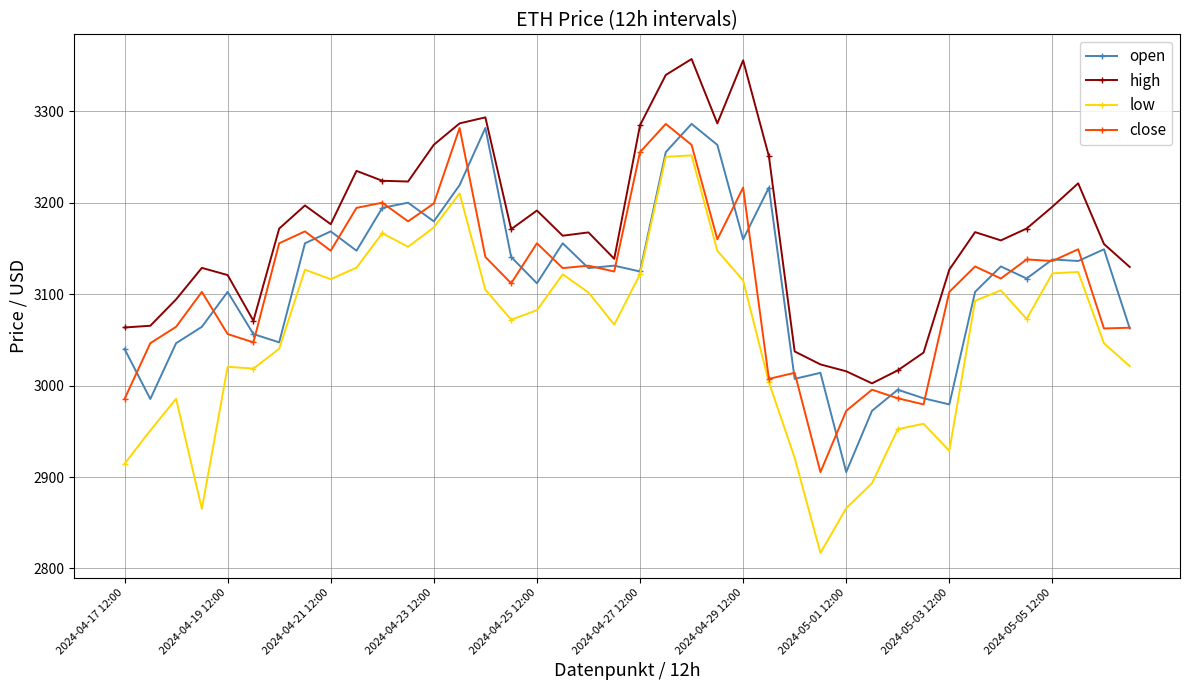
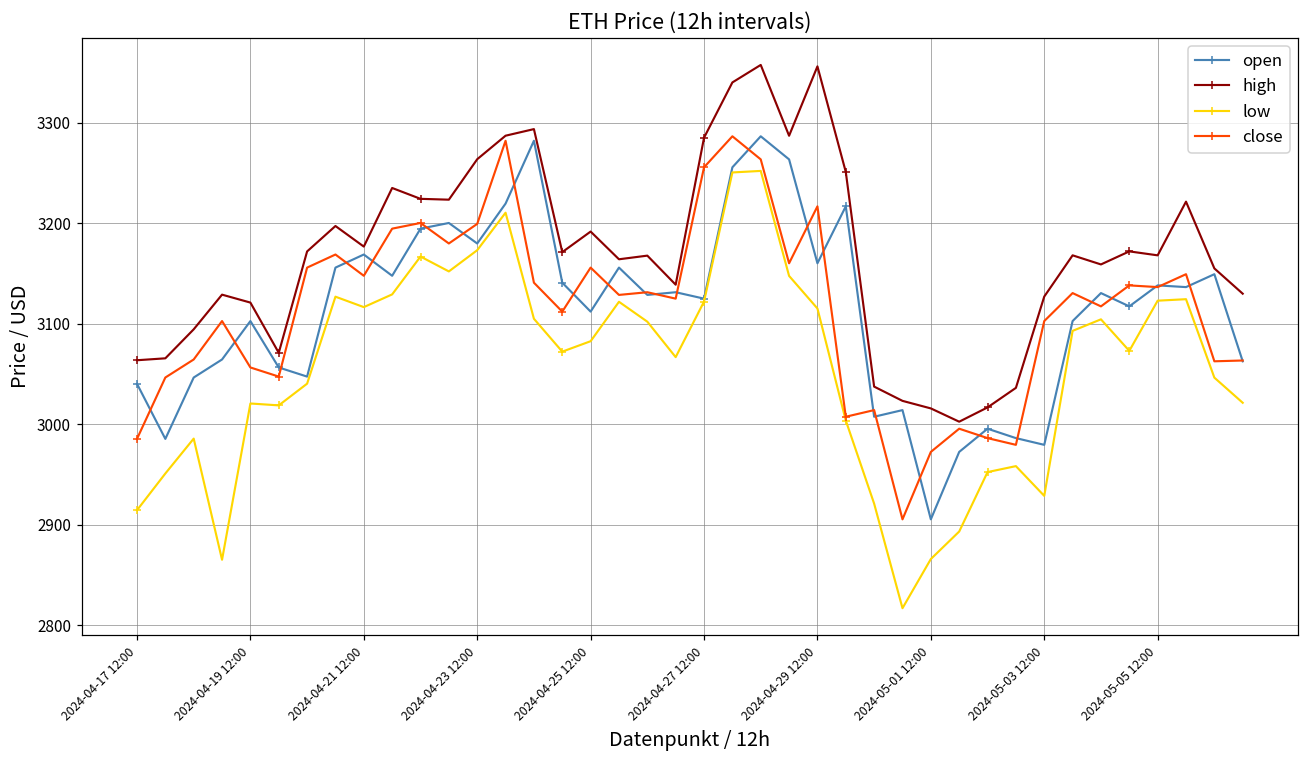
high, 2024-05-05 12:00: 3200 -> 3170
